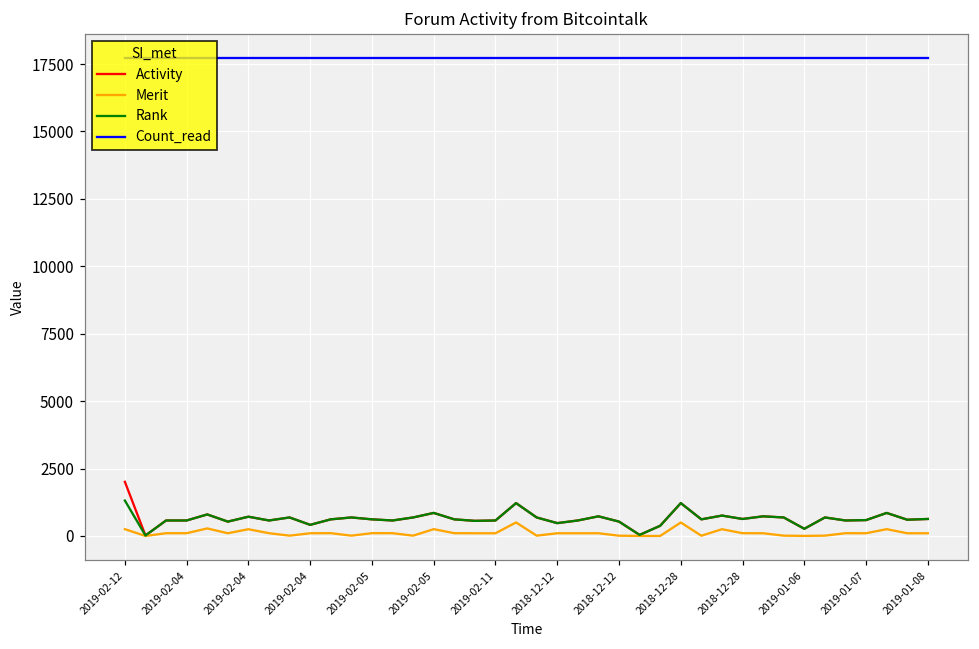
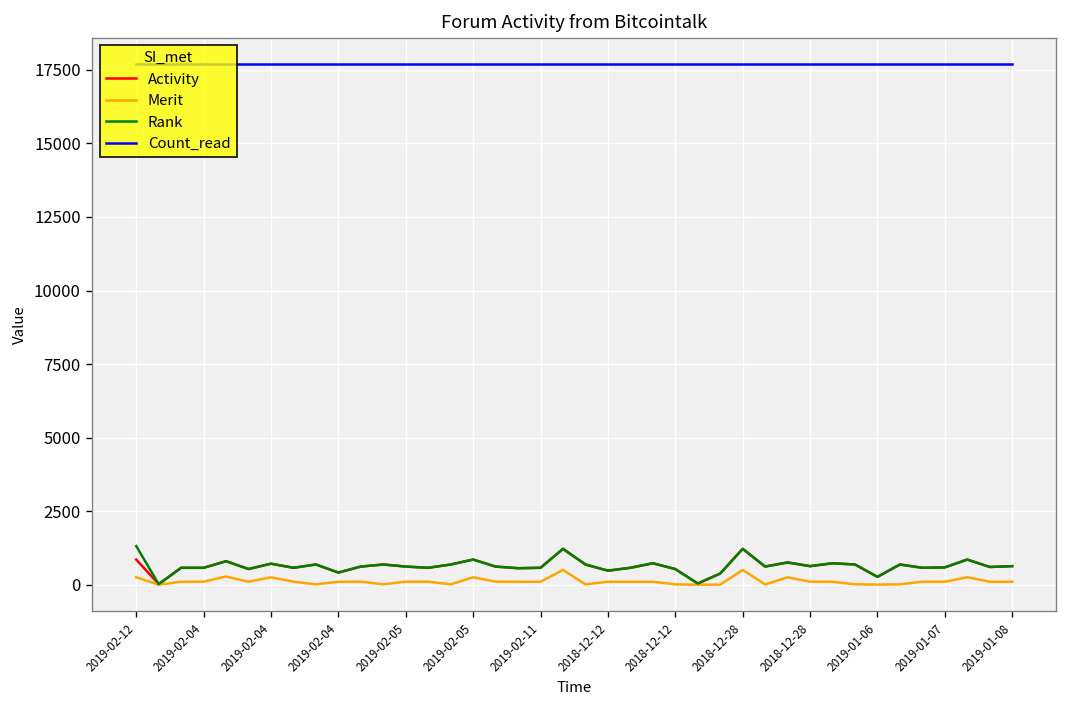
Activity, 2019-02-12: 2000 -> 900
